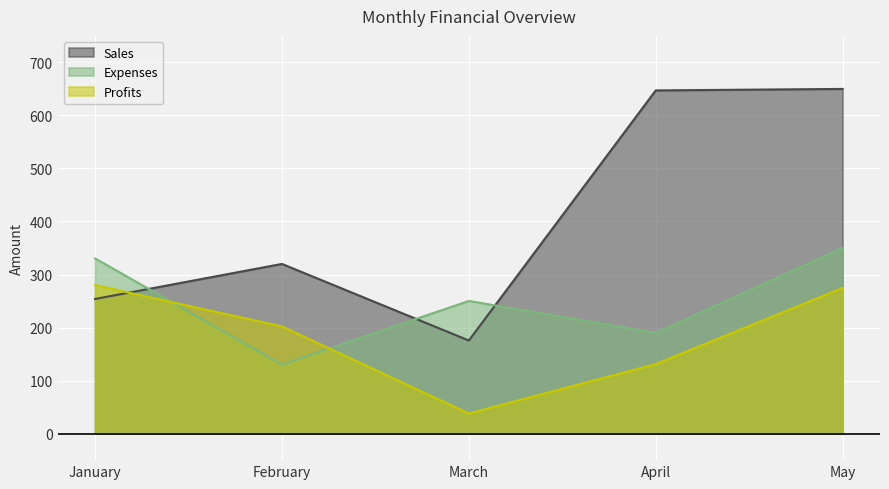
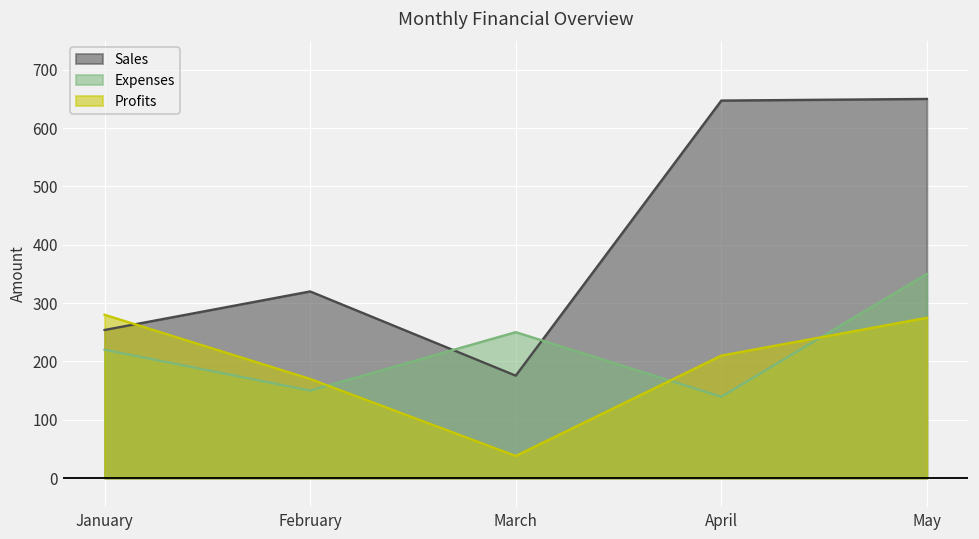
Expenses, January: 330 -> 220
Expenses, February: 130 -> 150
Profits, February: 200 -> 170
Expenses, April: 190 -> 140
Profits, April: 130 -> 210
